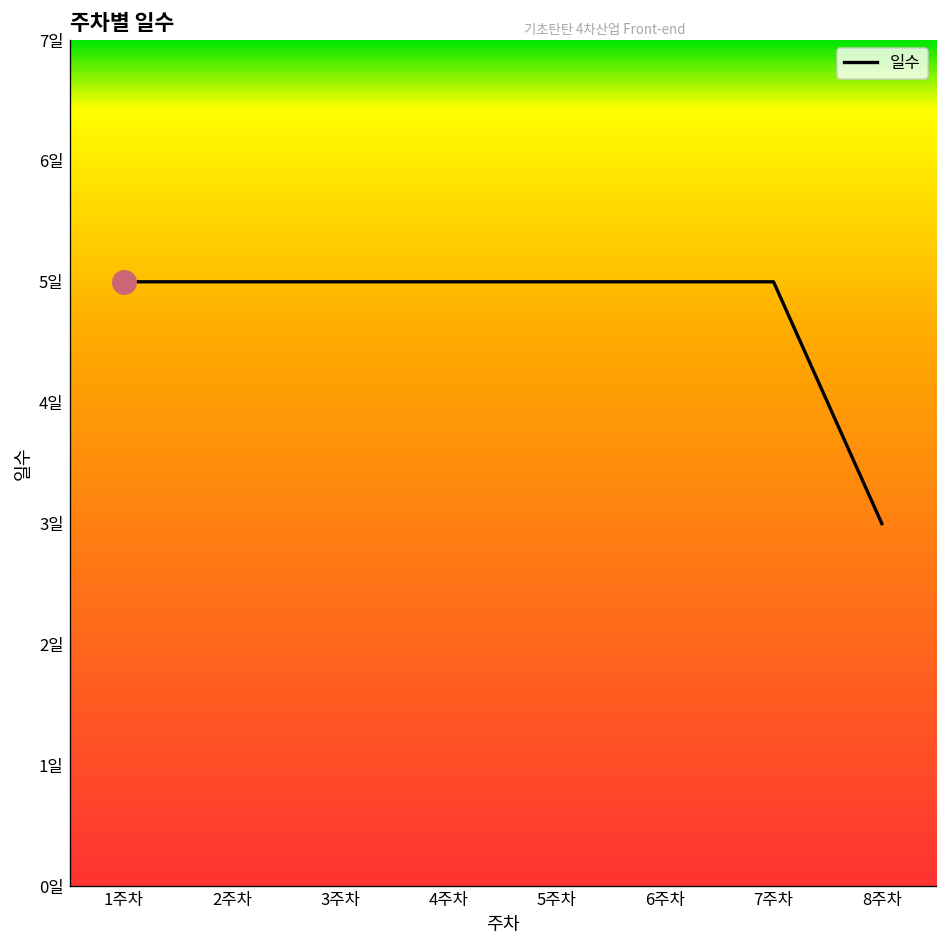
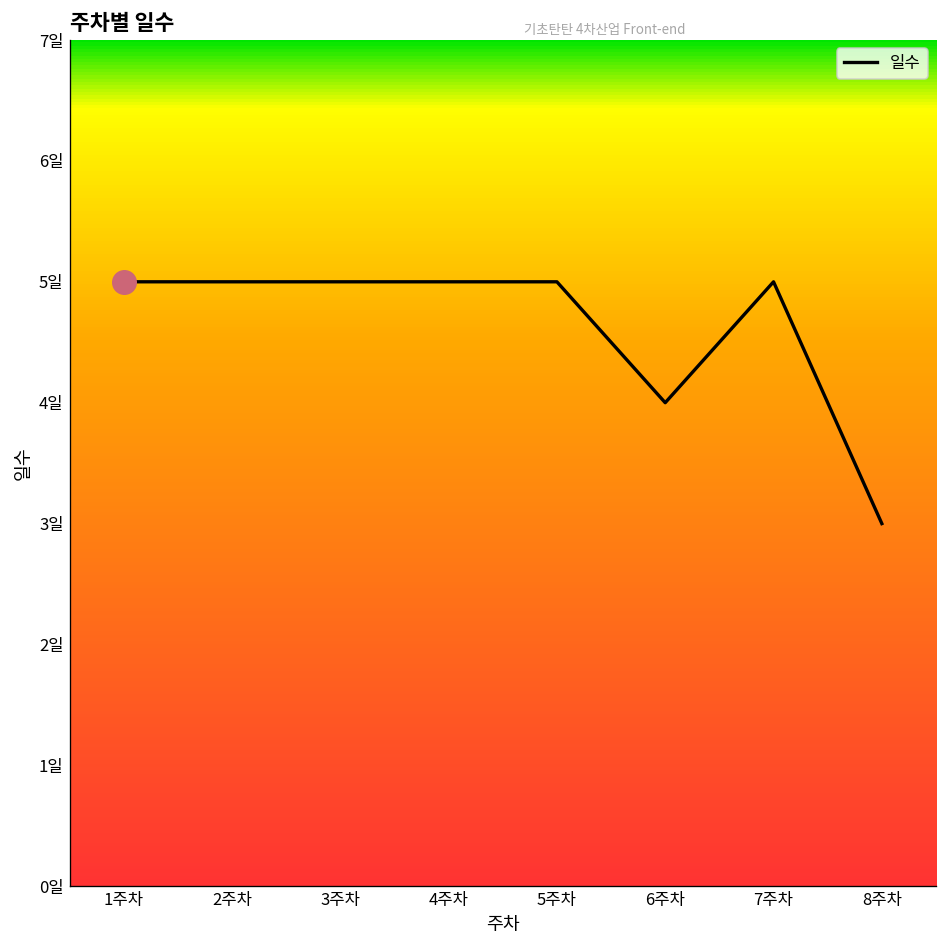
일수, 6주차: 5일 -> 4일
